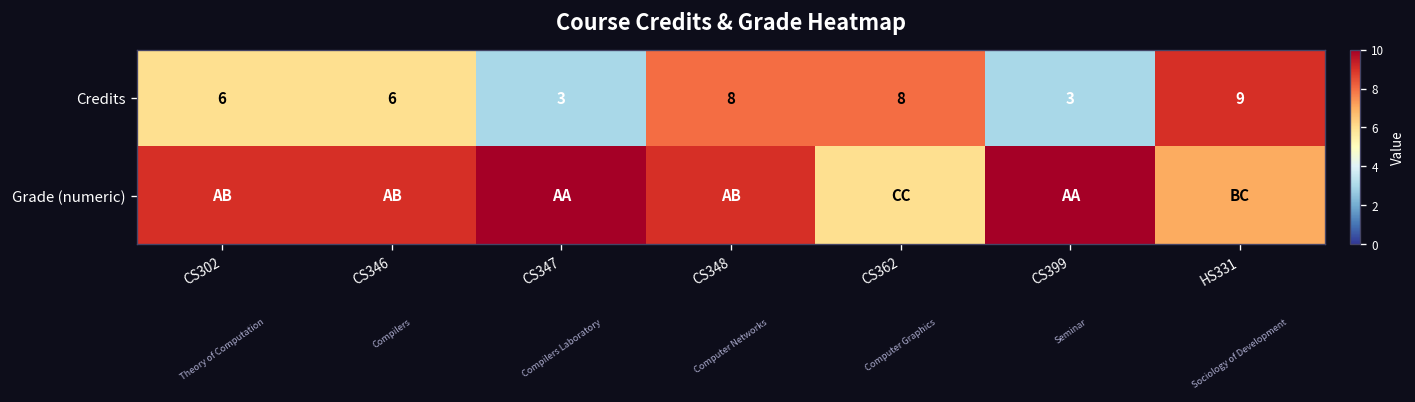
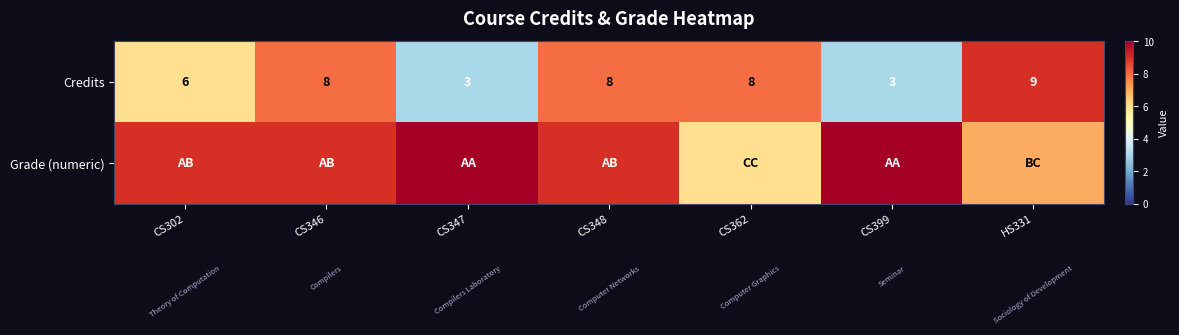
Credits, CS346: 6 -> 8
